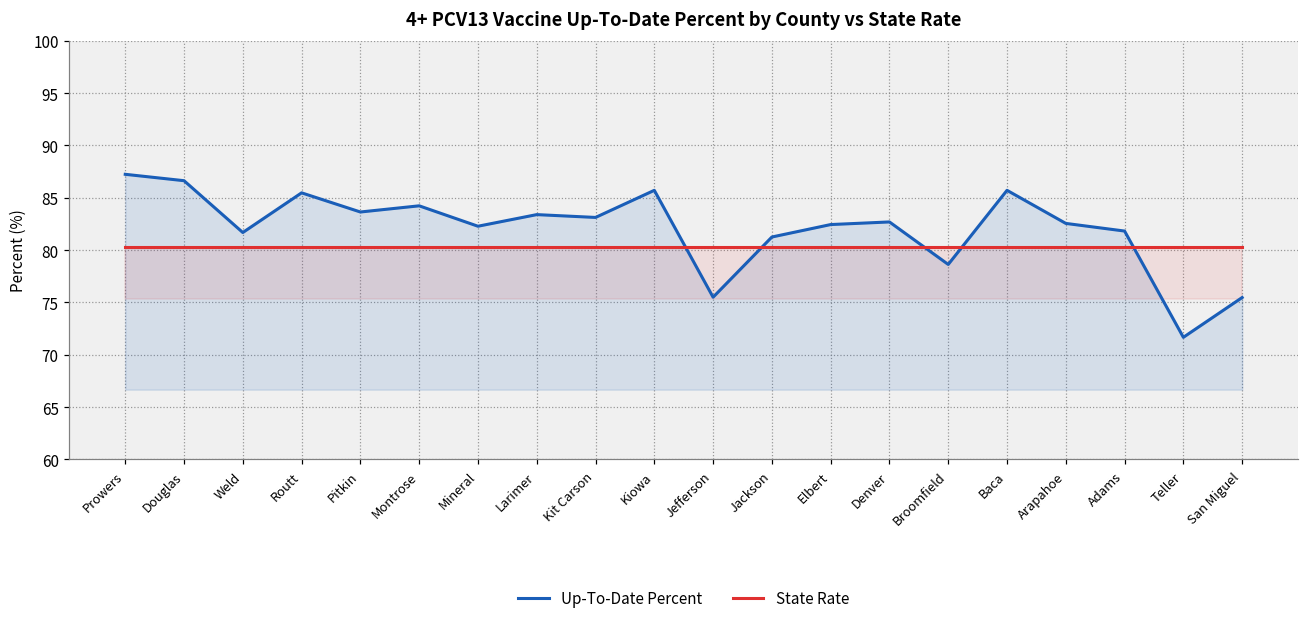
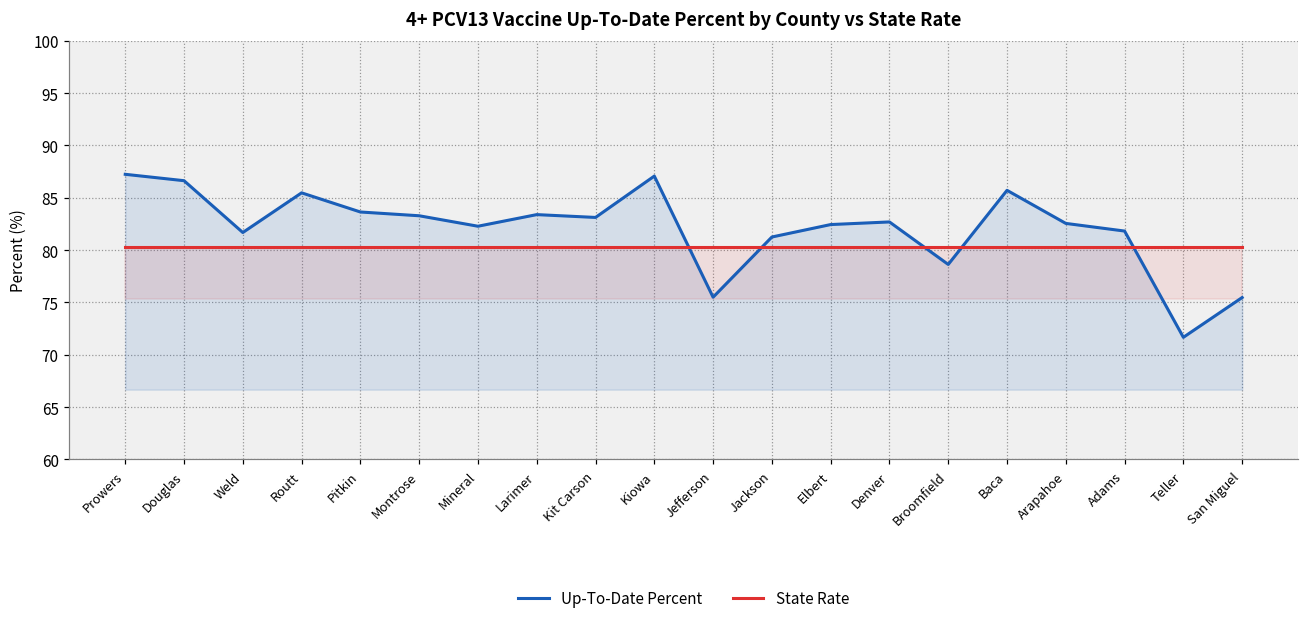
Up-To-Date Percent, Montrose: 84 -> 83
Up-To-Date Percent, Kiowa: 86 -> 87
